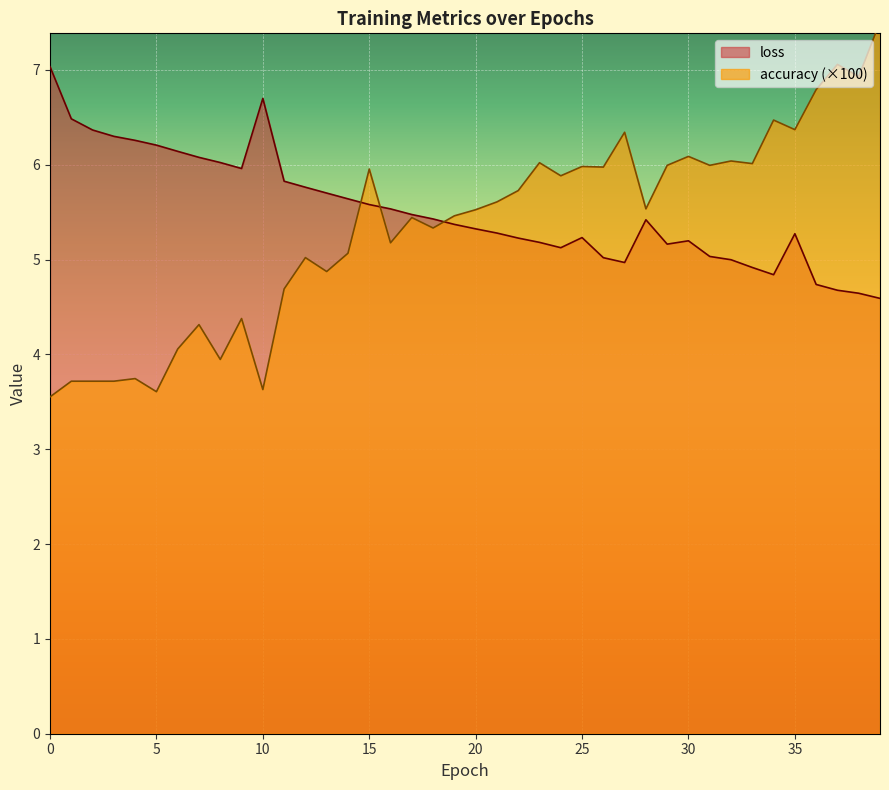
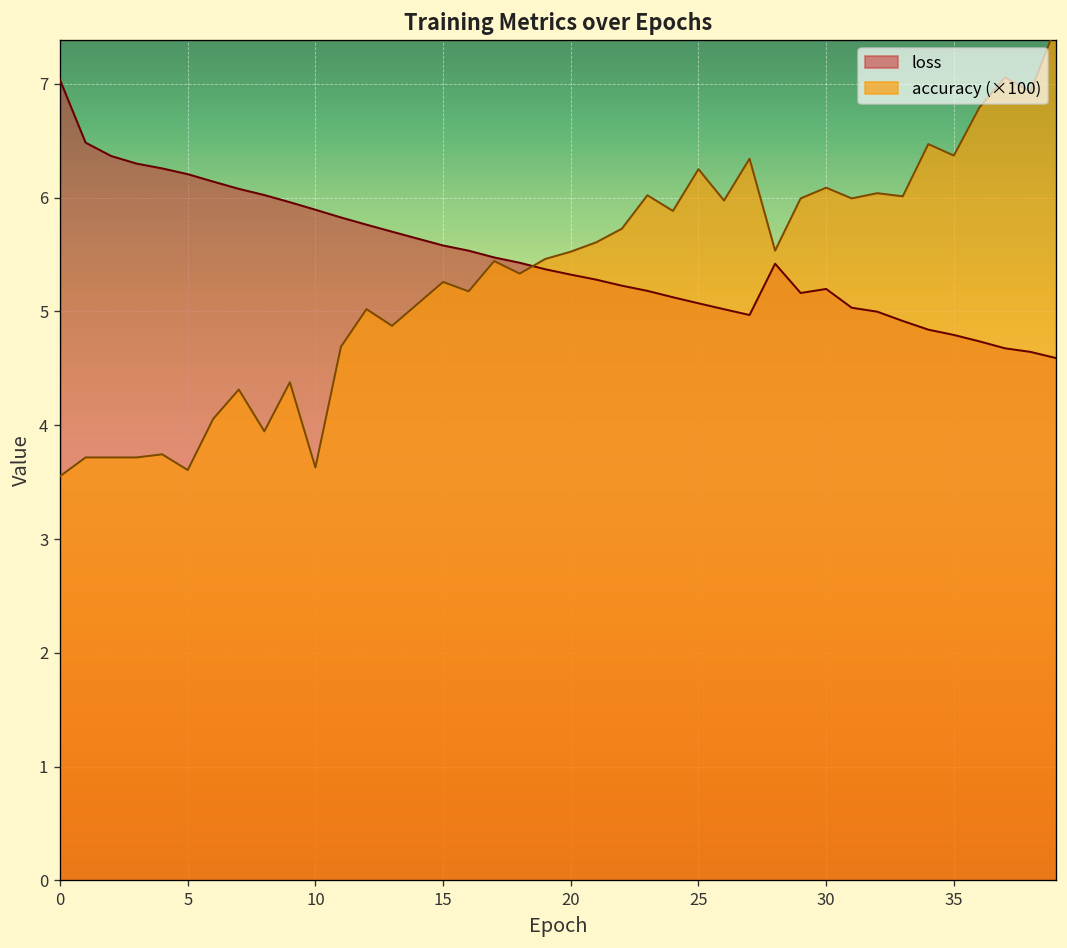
loss, 10: 6.7 -> 5.9
accuracy (×100), 15: 6.0 -> 5.3
loss, 25: 5.2 -> 5.1
accuracy (×100), 25: 6.0 -> 6.3
loss, 35: 5.3 -> 4.8
